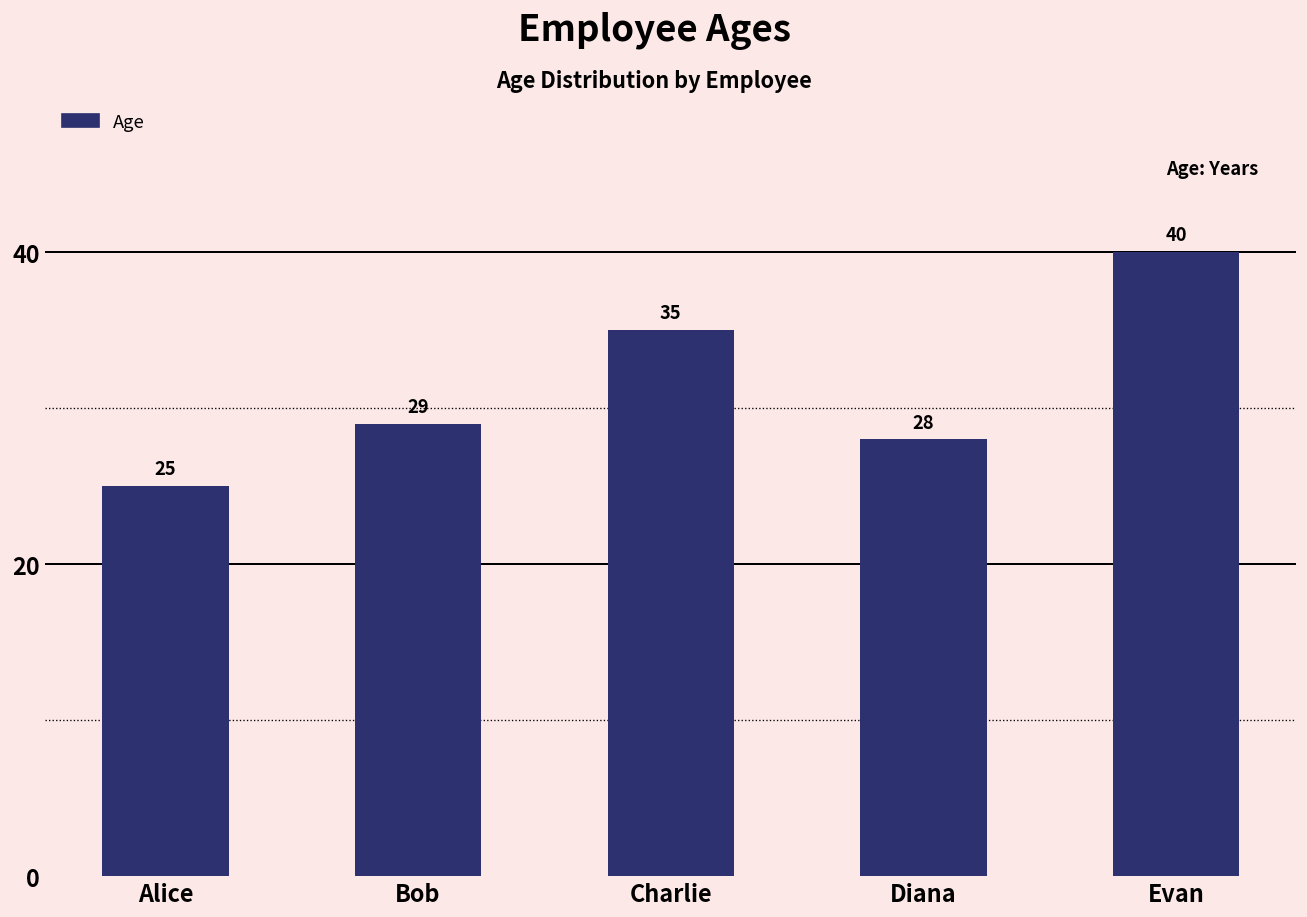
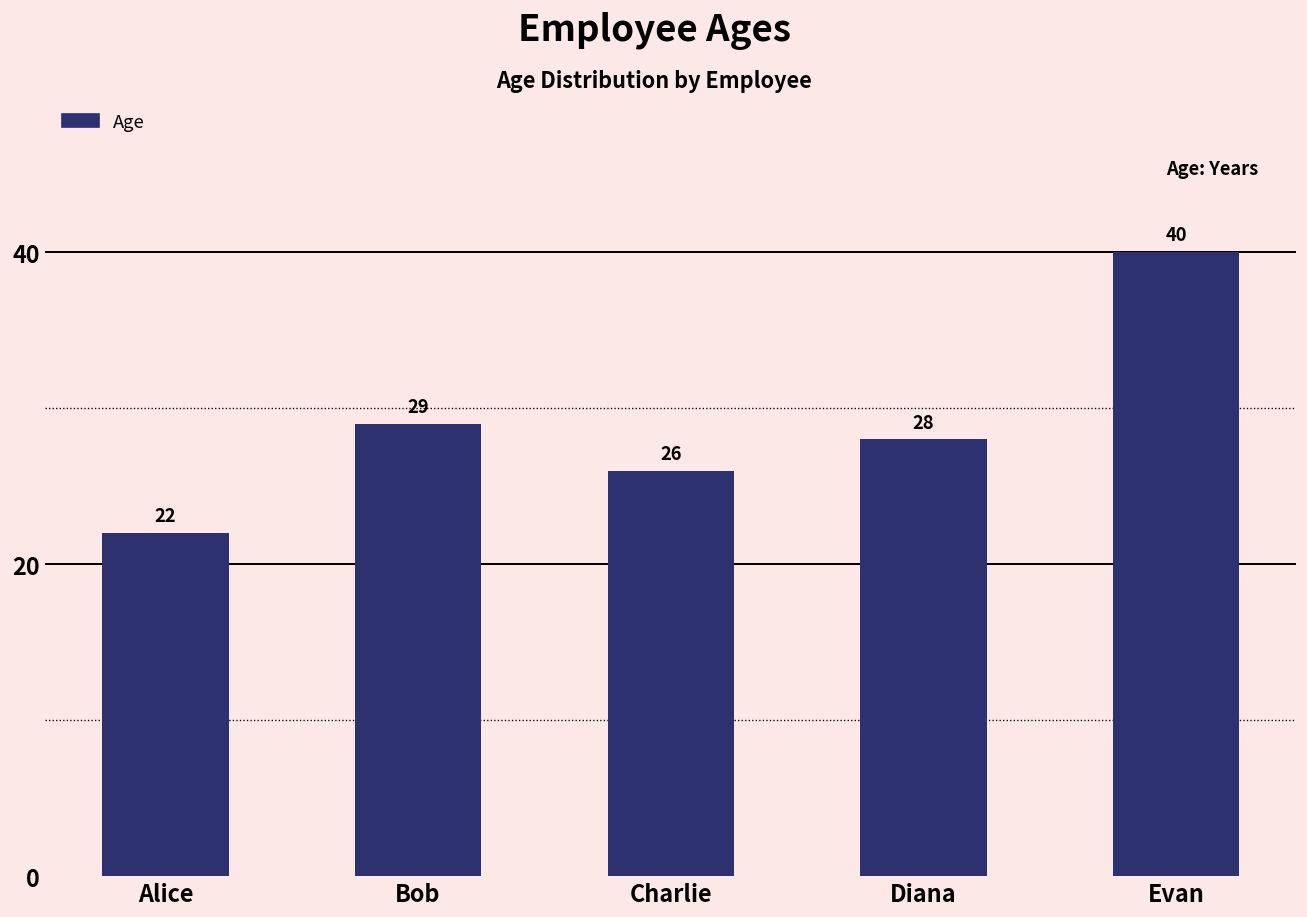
Alice: 25 -> 22
Charlie: 35 -> 26
